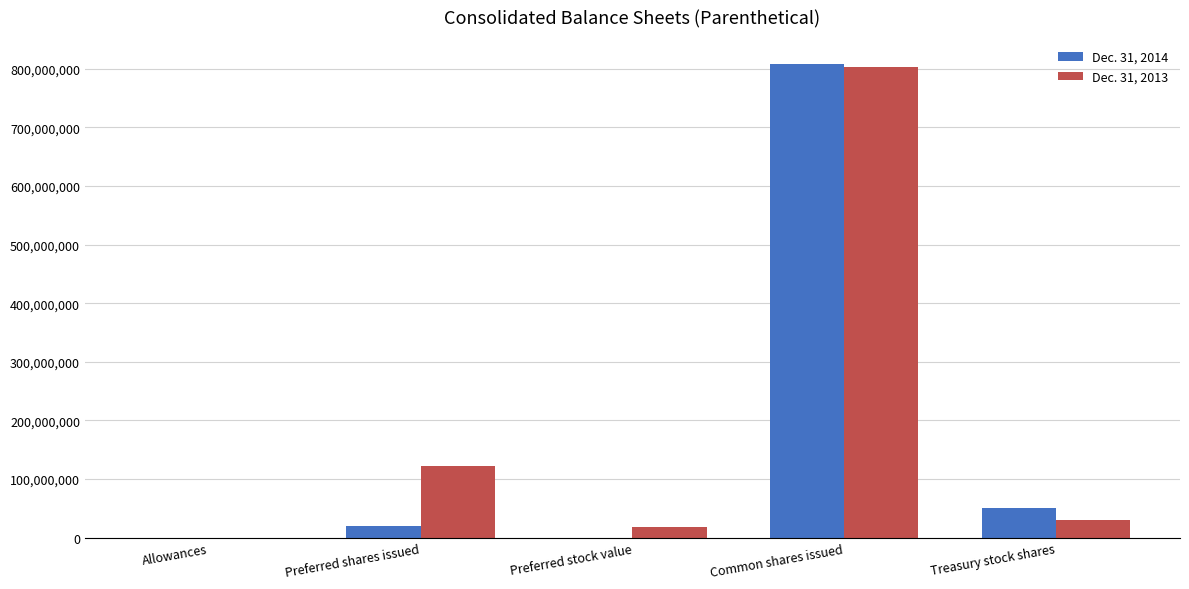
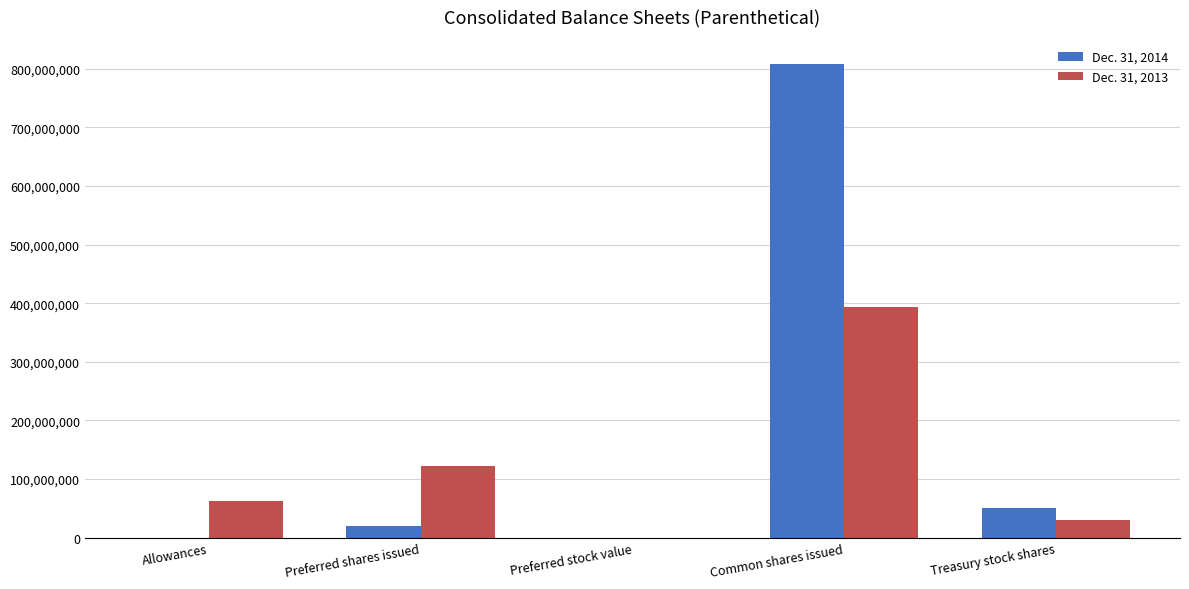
Dec. 31, 2013, Allowances: 0 -> 60,000,000
Dec. 31, 2013, Preferred stock value: 20,000,000 -> 0
Dec. 31, 2013, Common shares issued: 800,000,000 -> 390,000,000
